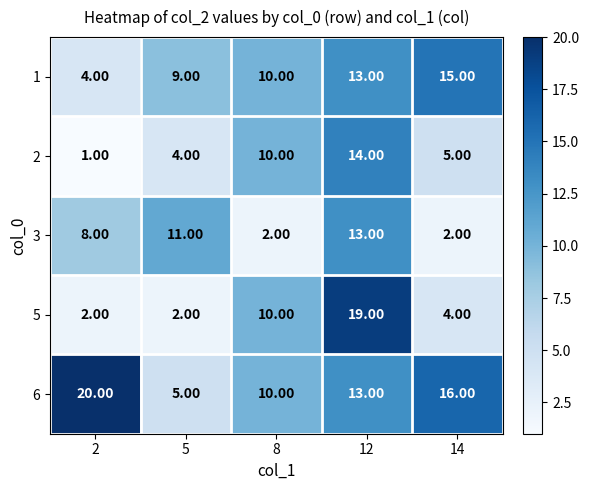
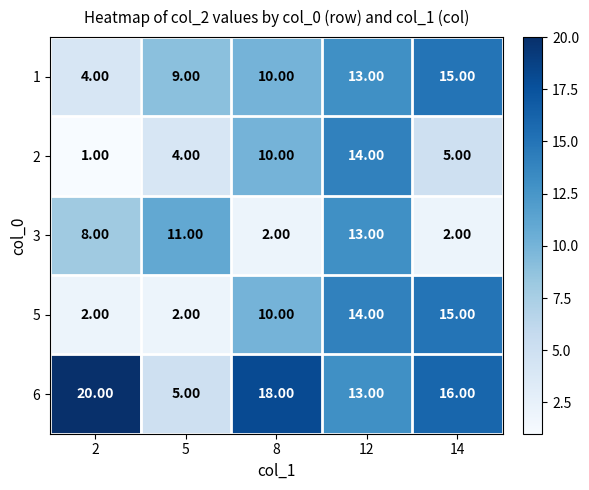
5, 12: 19.00 -> 14.00
5, 14: 4.00 -> 15.00
6, 8: 10.00 -> 18.00
